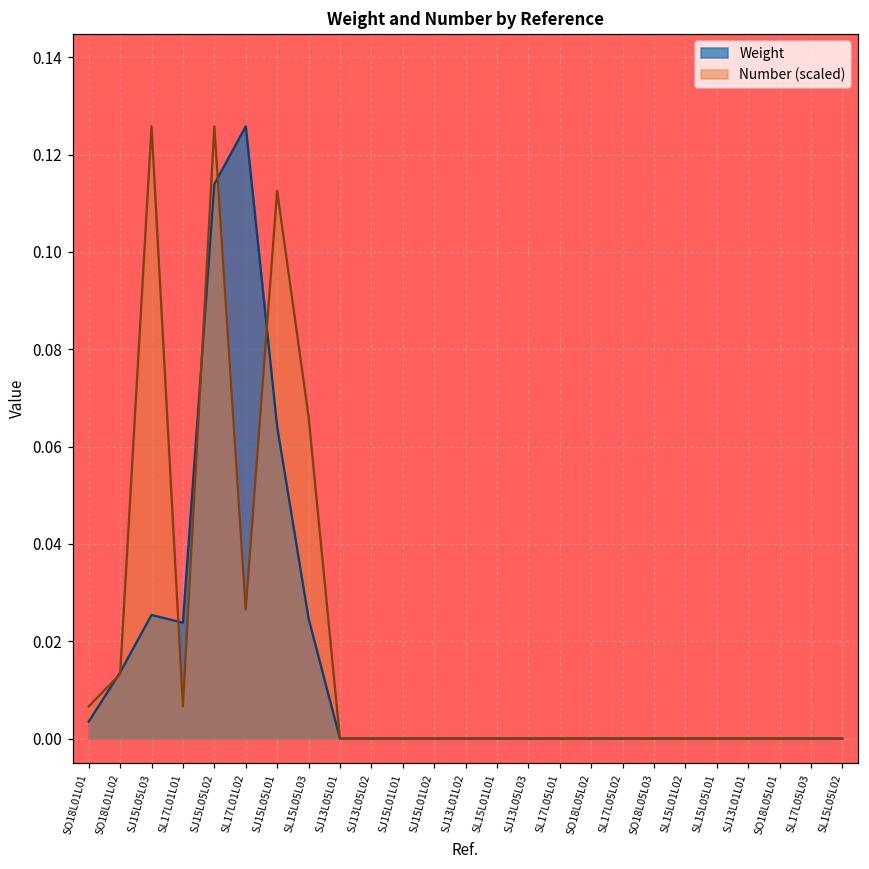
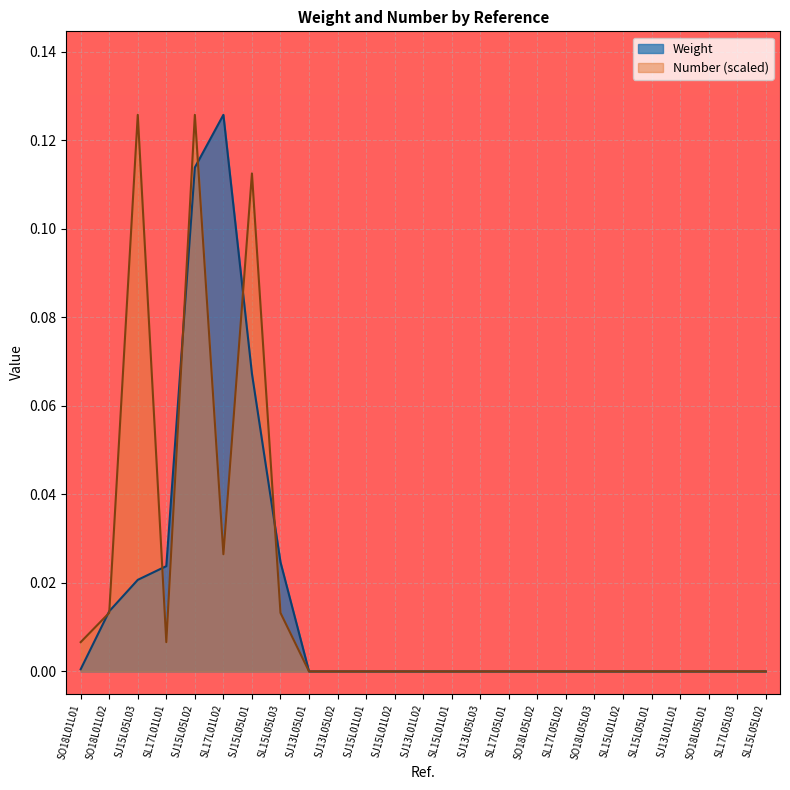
Weight, SO18L01L01: 0.004 -> 0.001
Weight, SJ15L05L03: 0.025 -> 0.021
Weight, SJ15L05L01: 0.064 -> 0.067
Number (scaled), SL15L05L03: 0.066 -> 0.013
